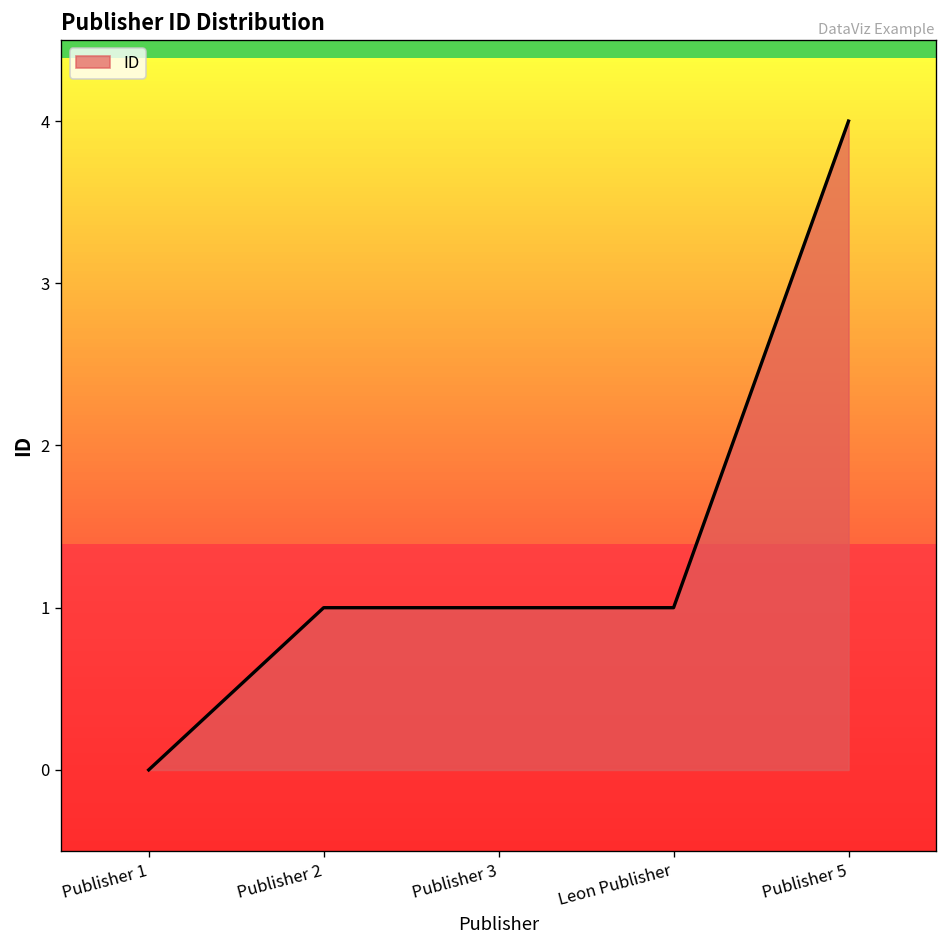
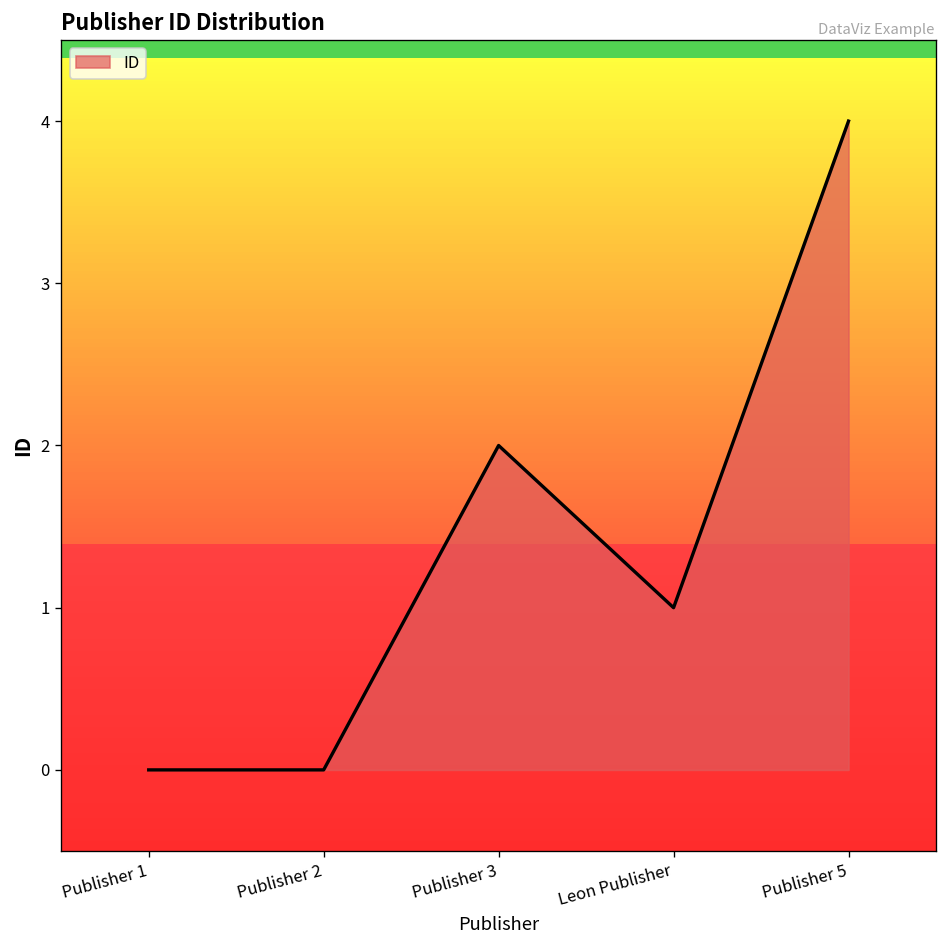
Publisher 2: 1 -> 0
Publisher 3: 1 -> 2
